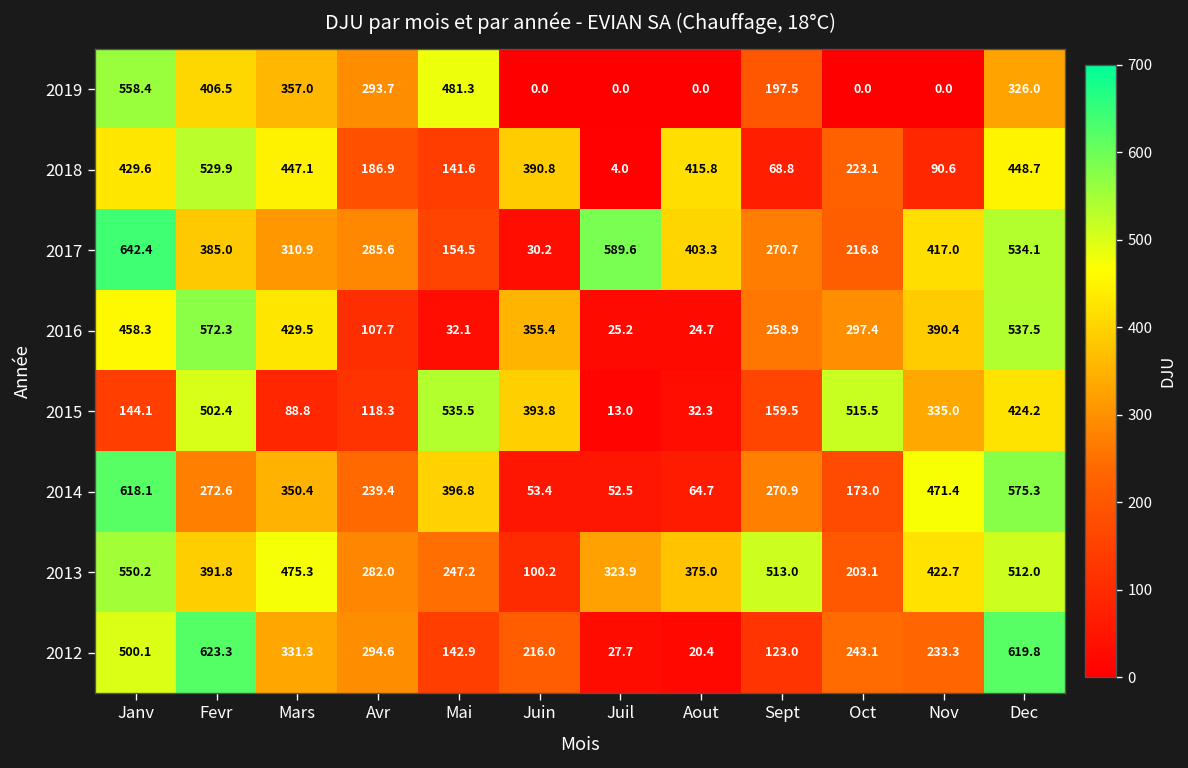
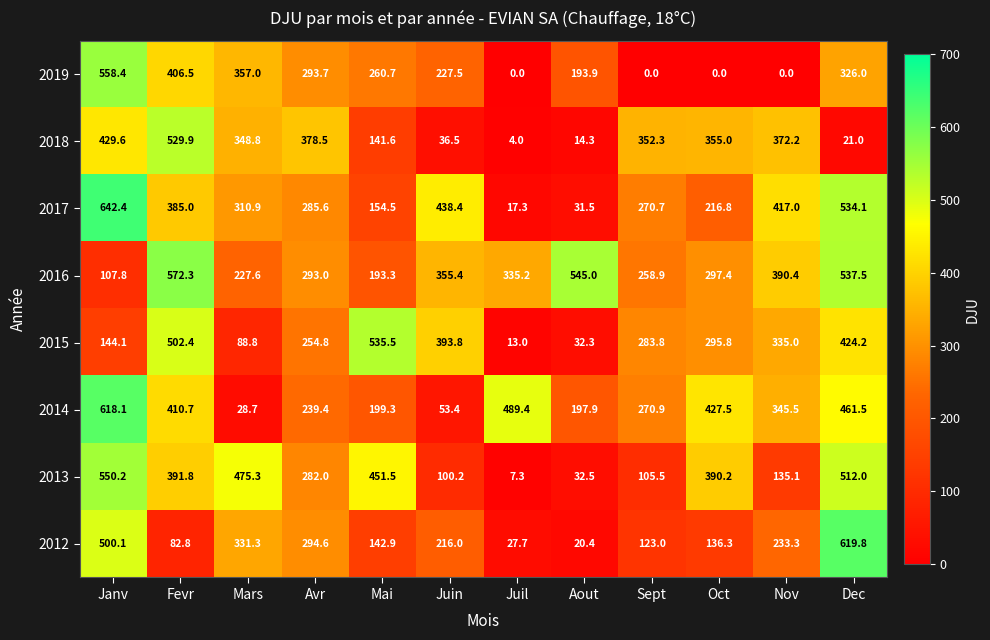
2019, Mai: 481.3 -> 260.7
2019, Juin: 0.0 -> 227.5
2019, Aout: 0.0 -> 193.9
2019, Sept: 197.5 -> 0.0
2018, Mars: 447.1 -> 348.8
2018, Avr: 186.9 -> 378.5
2018, Juin: 390.8 -> 36.5
2018, Aout: 415.8 -> 14.3
2018, Sept: 68.8 -> 352.3
2018, Oct: 223.1 -> 355.0
2018, Nov: 90.6 -> 372.2
2018, Dec: 448.7 -> 21.0
2017, Juin: 30.2 -> 438.4
2017, Juil: 589.6 -> 17.3
2017, Aout: 403.3 -> 31.5
2016, Janv: 458.3 -> 107.8
2016, Mars: 429.5 -> 227.6
2016, Avr: 107.7 -> 293.0
2016, Mai: 32.1 -> 193.3
2016, Juil: 25.2 -> 335.2
2016, Aout: 24.7 -> 545.0
2015, Avr: 118.3 -> 254.8
2015, Sept: 159.5 -> 283.8
2015, Oct: 515.5 -> 295.8
2014, Fevr: 272.6 -> 410.7
2014, Mars: 350.4 -> 28.7
2014, Mai: 396.8 -> 199.3
2014, Juil: 52.5 -> 489.4
2014, Aout: 64.7 -> 197.9
2014, Oct: 173.0 -> 427.5
2014, Nov: 471.4 -> 345.5
2014, Dec: 575.3 -> 461.5
2013, Mai: 247.2 -> 451.5
2013, Juil: 323.9 -> 7.3
2013, Aout: 375.0 -> 32.5
2013, Sept: 513.0 -> 105.5
2013, Oct: 203.1 -> 390.2
2013, Nov: 422.7 -> 135.1
2012, Fevr: 623.3 -> 82.8
2012, Oct: 243.1 -> 136.3
